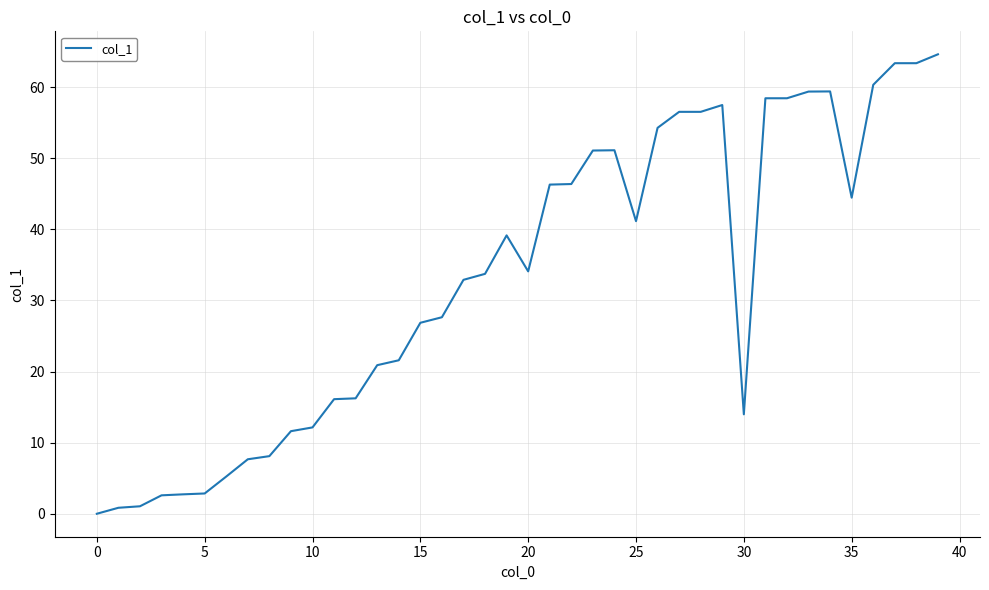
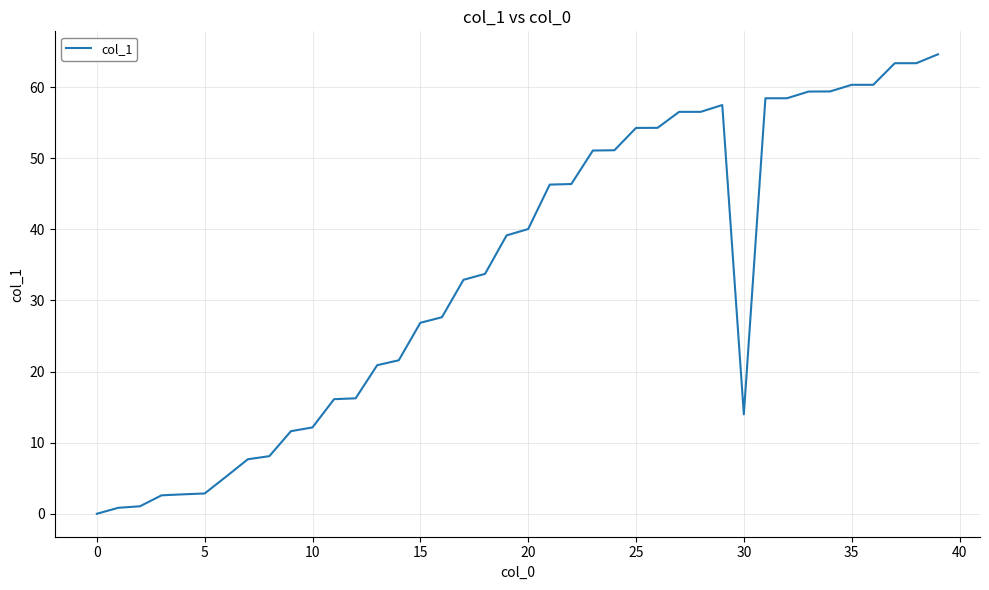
20: 34 -> 40
25: 41 -> 54
35: 44 -> 60
